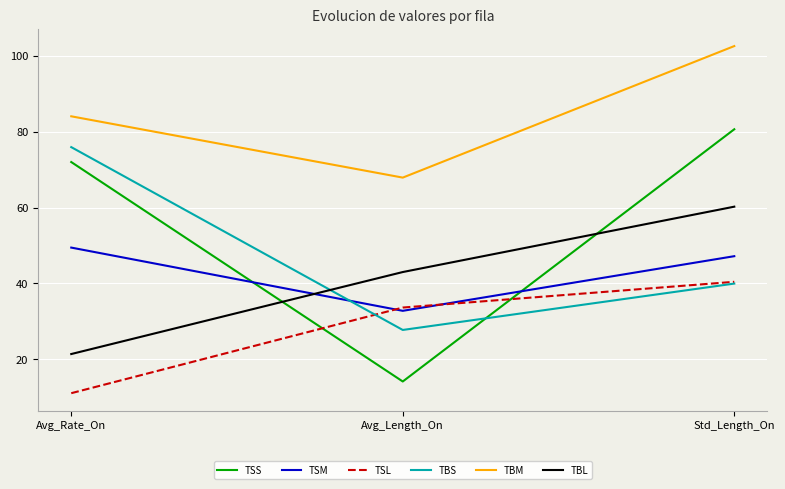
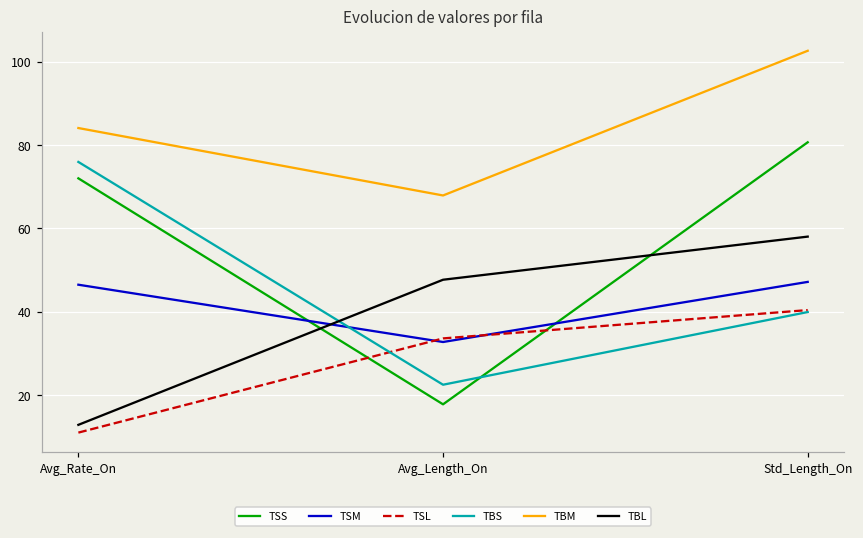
TSM, Avg_Rate_On: 49 -> 47
TBL, Avg_Rate_On: 21 -> 13
TSS, Avg_Length_On: 14 -> 18
TBS, Avg_Length_On: 28 -> 23
TBL, Avg_Length_On: 43 -> 48
TBL, Std_Length_On: 60 -> 58
